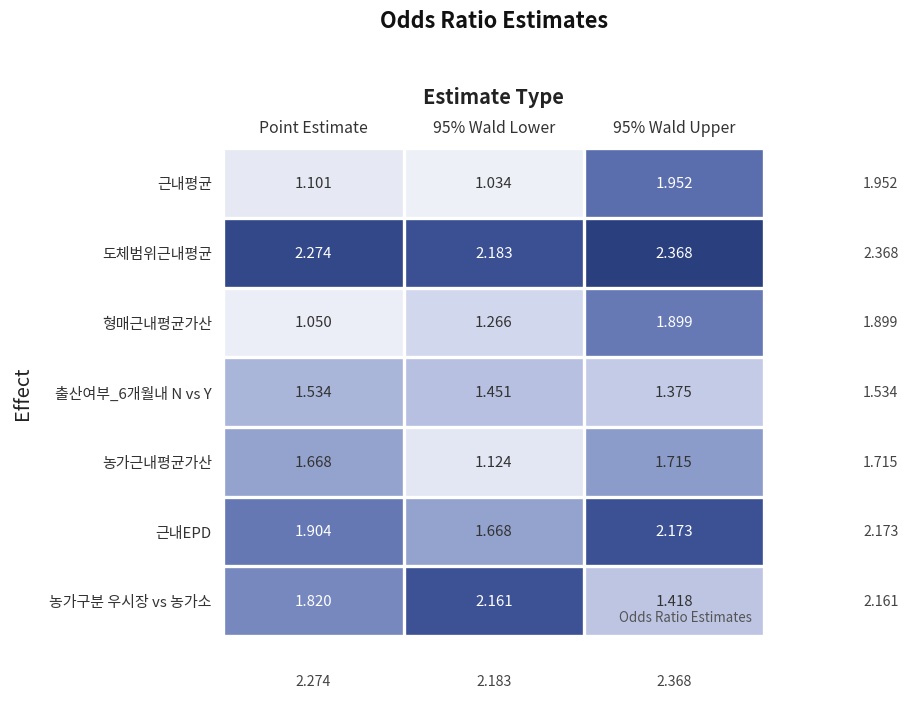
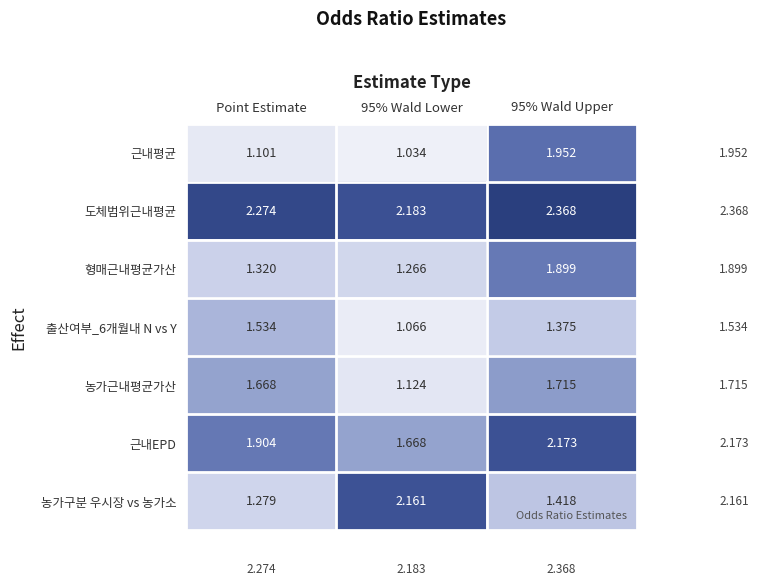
형매근내평균가산, Point Estimate: 1.050 -> 1.320
출산여부_6개월내 N vs Y, 95% Wald Lower: 1.451 -> 1.066
농가구분 우시장 vs 농가소, Point Estimate: 1.820 -> 1.279
